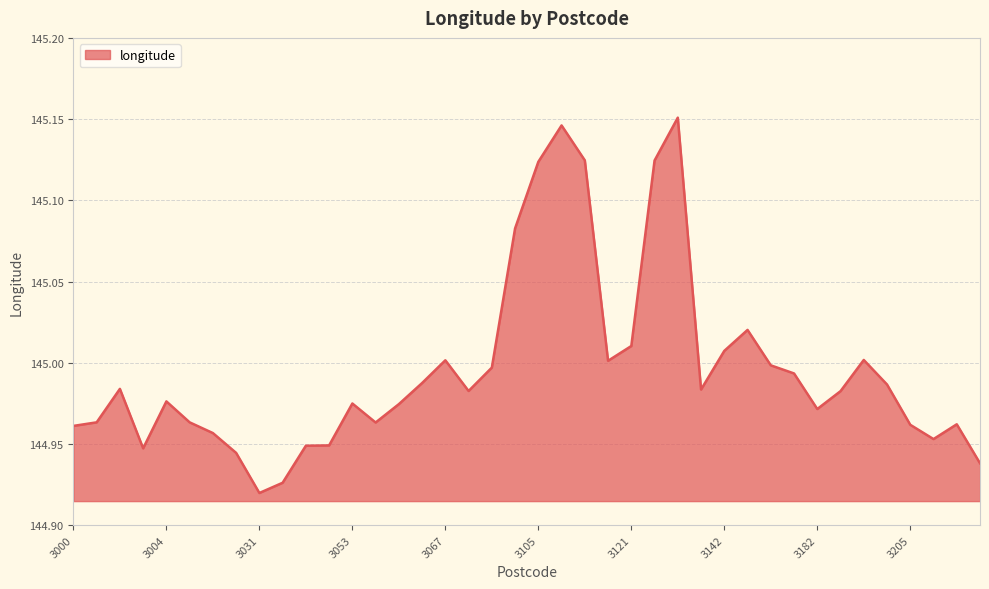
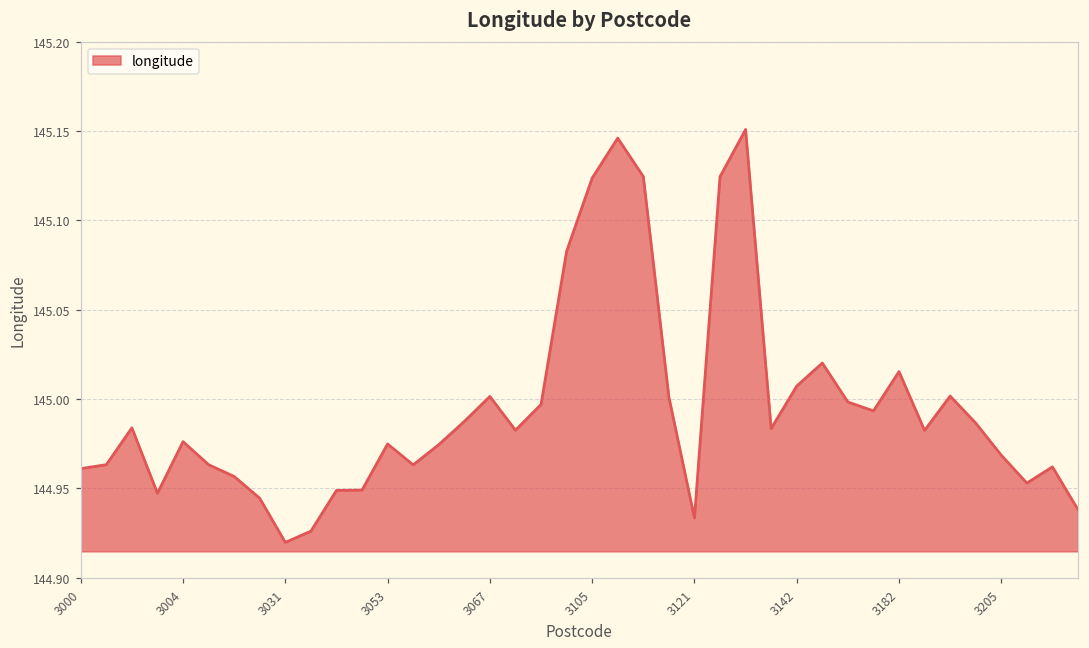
3121: 145.010 -> 144.934
3182: 144.972 -> 145.015
3205: 144.962 -> 144.969
